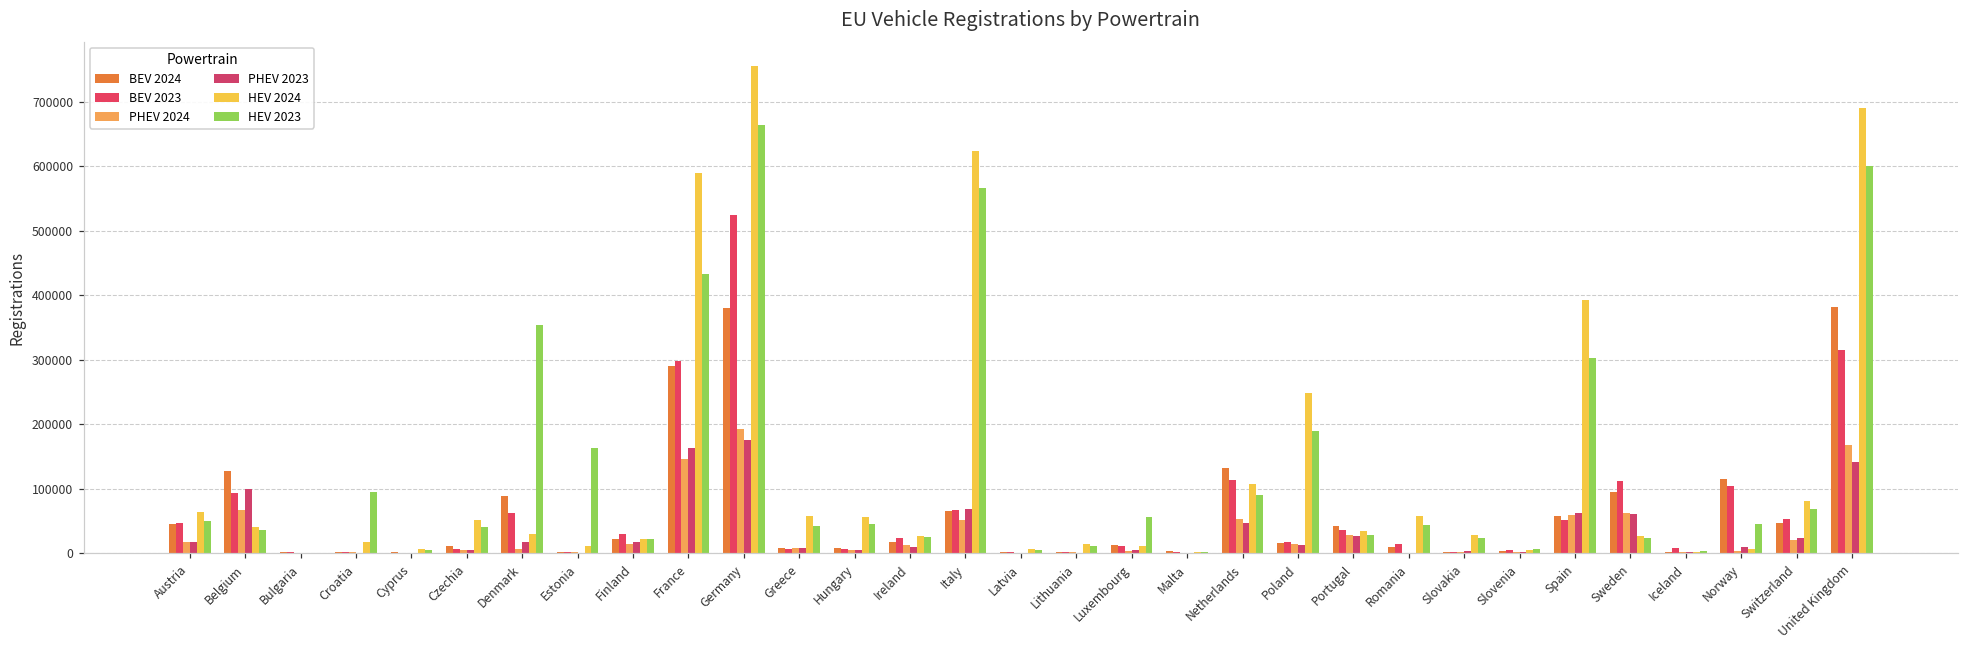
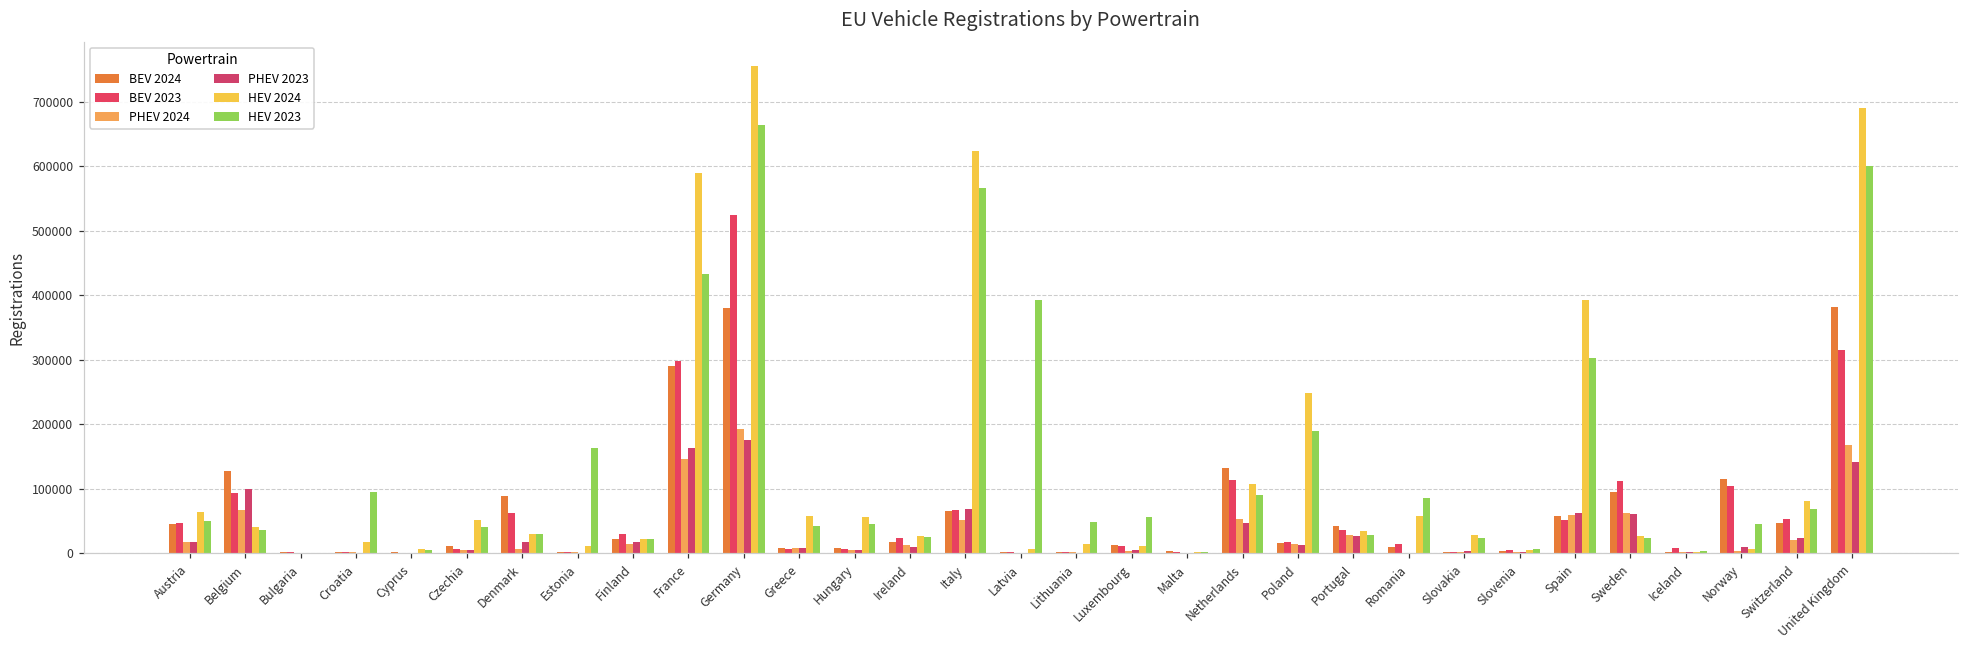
HEV 2023, Denmark: 350000 -> 30000
HEV 2023, Latvia: 10000 -> 390000
HEV 2023, Lithuania: 10000 -> 50000
HEV 2023, Romania: 40000 -> 90000
